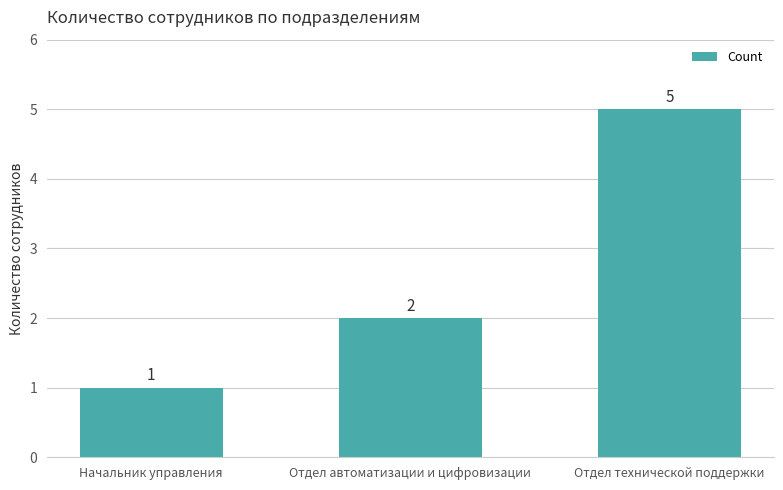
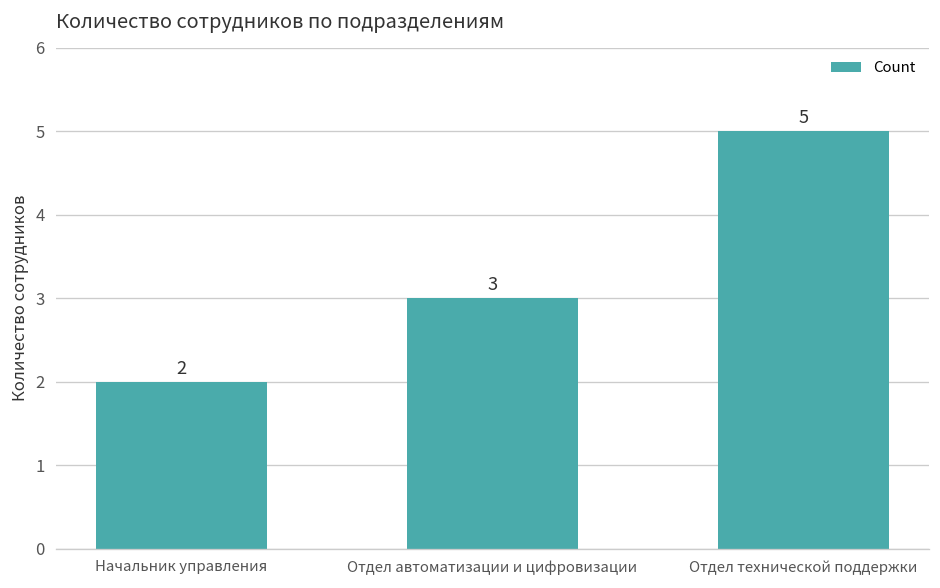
Начальник управления: 1 -> 2
Отдел автоматизации и цифровизации: 2 -> 3
